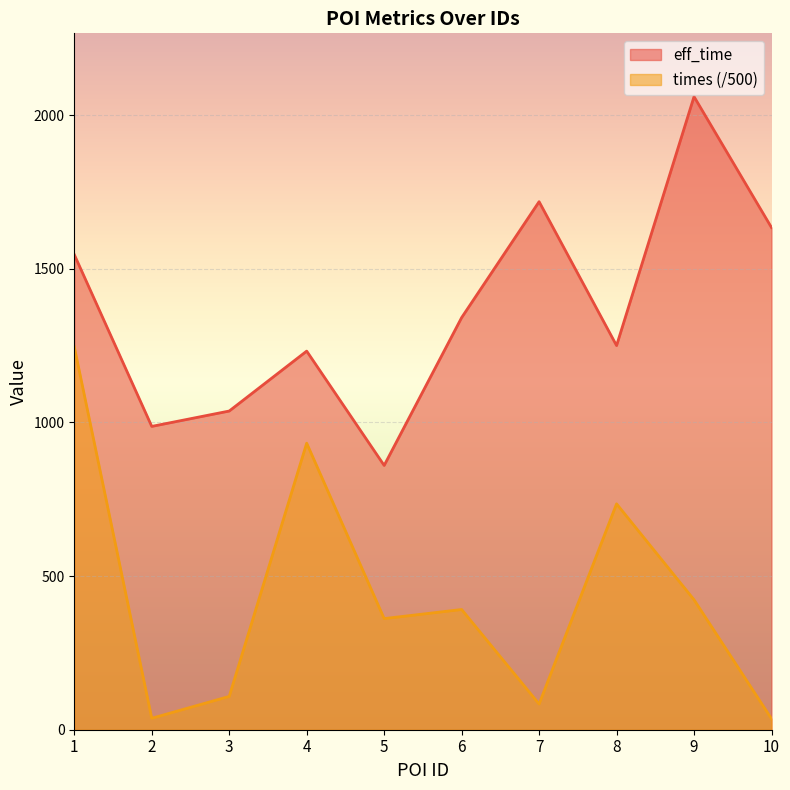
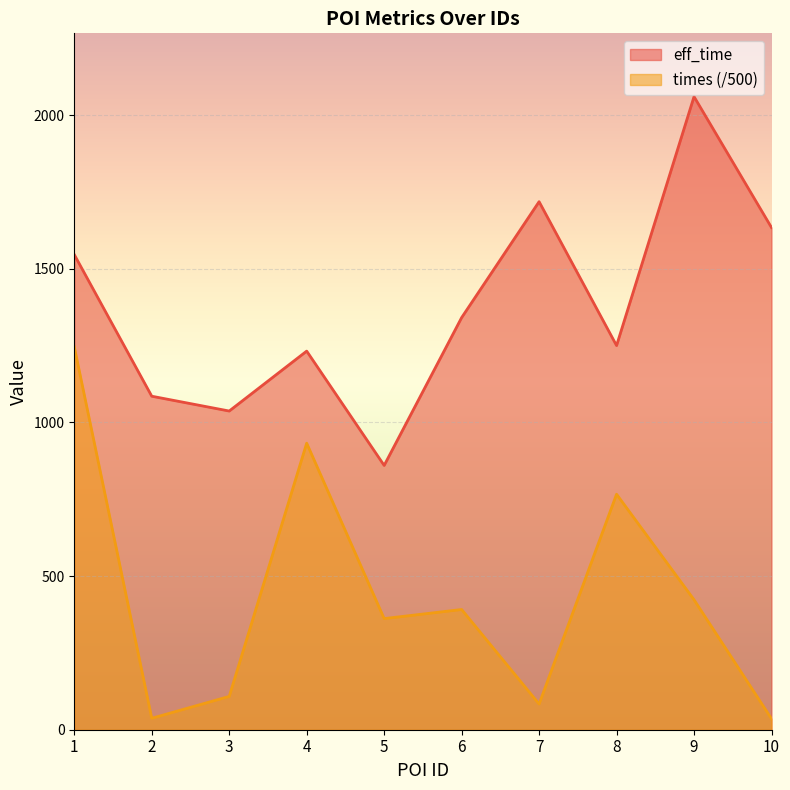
eff_time, 2: 990 -> 1090
times (/500), 8: 730 -> 770
